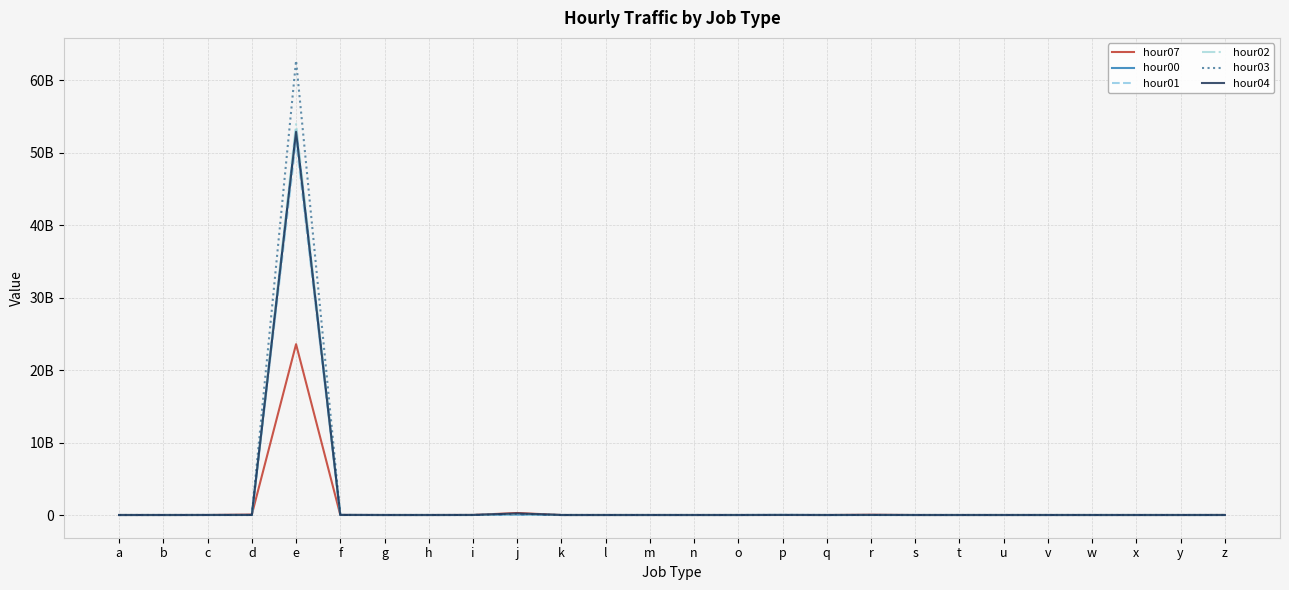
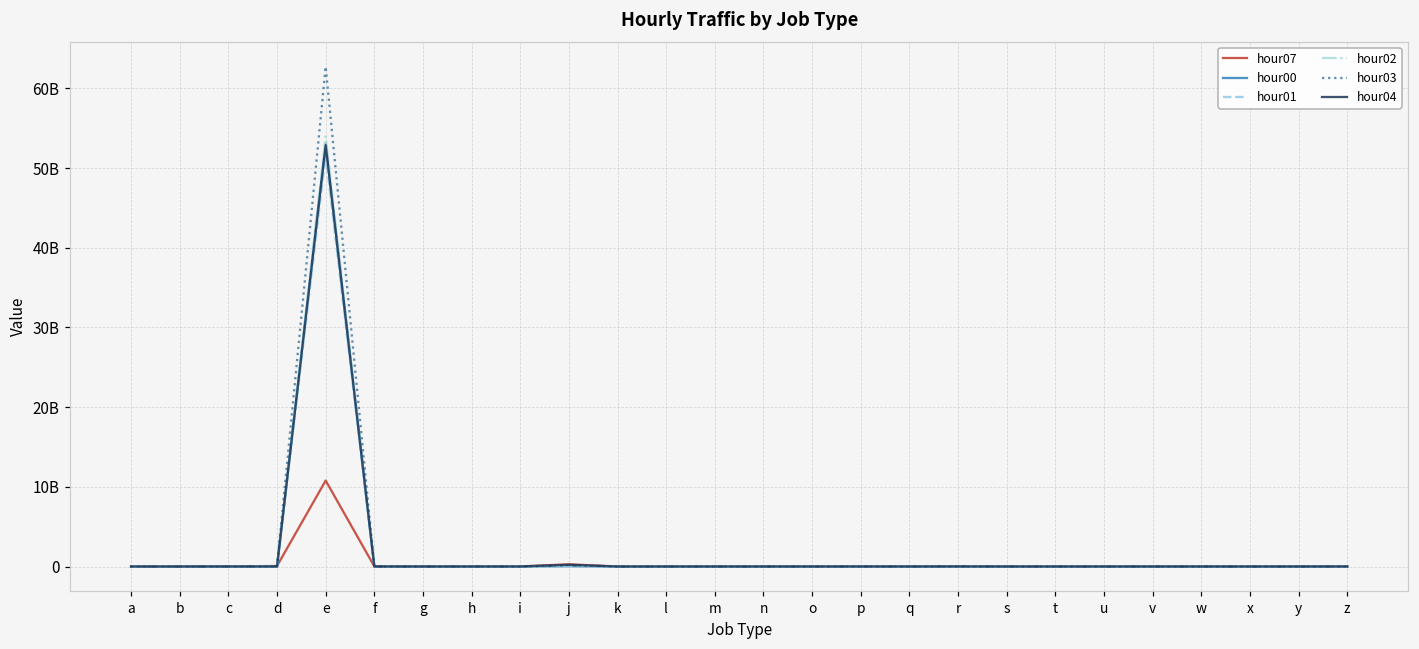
hour07, e: 24000000000 -> 11000000000
